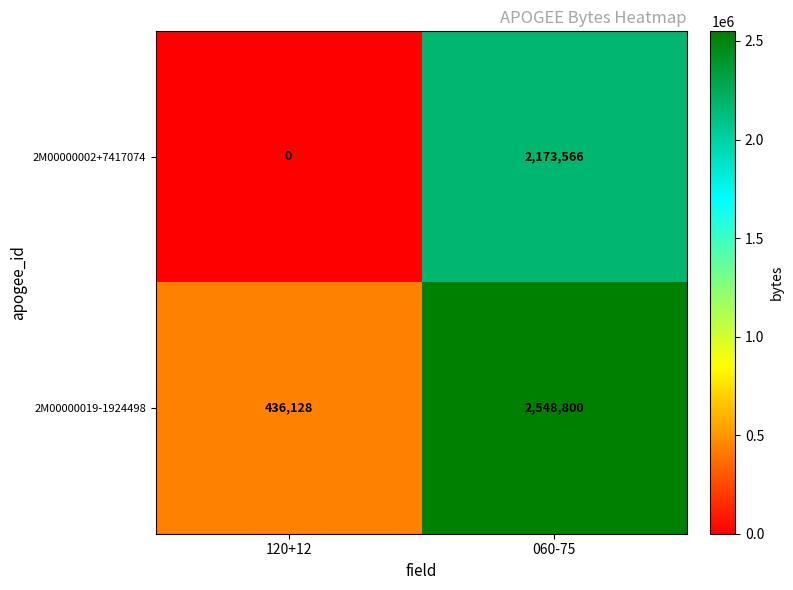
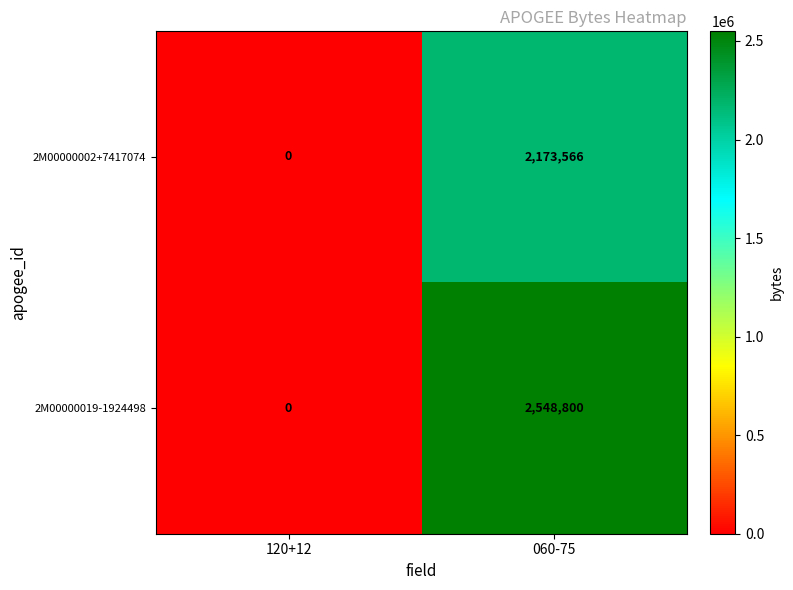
2M00000019-1924498, 120+12: 436,128 -> 0
